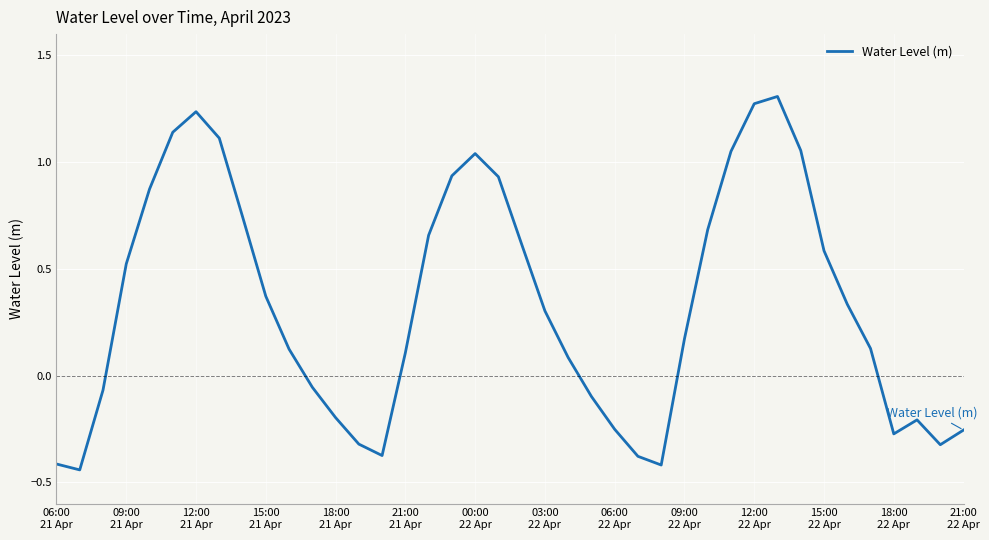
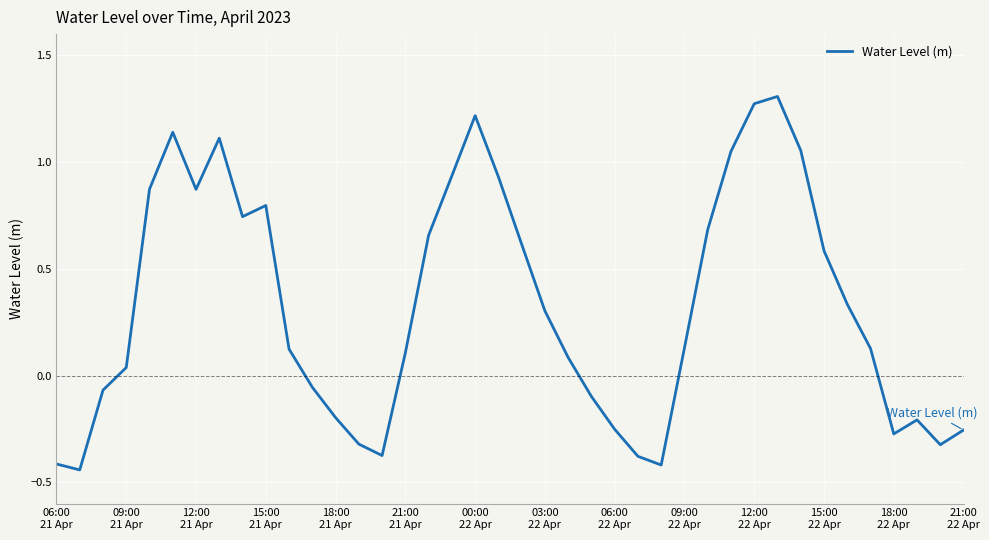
09:00 21 Apr: 0.52 -> 0.04
12:00 21 Apr: 1.24 -> 0.87
15:00 21 Apr: 0.37 -> 0.80
00:00 22 Apr: 1.04 -> 1.22
09:00 22 Apr: 0.17 -> 0.13
